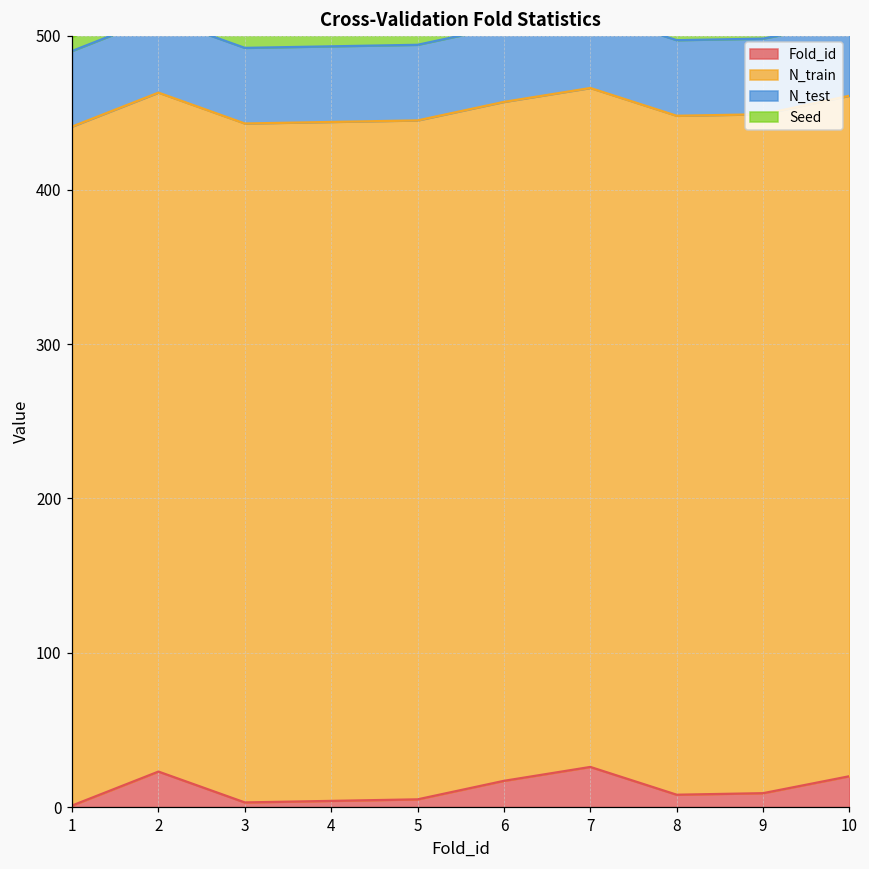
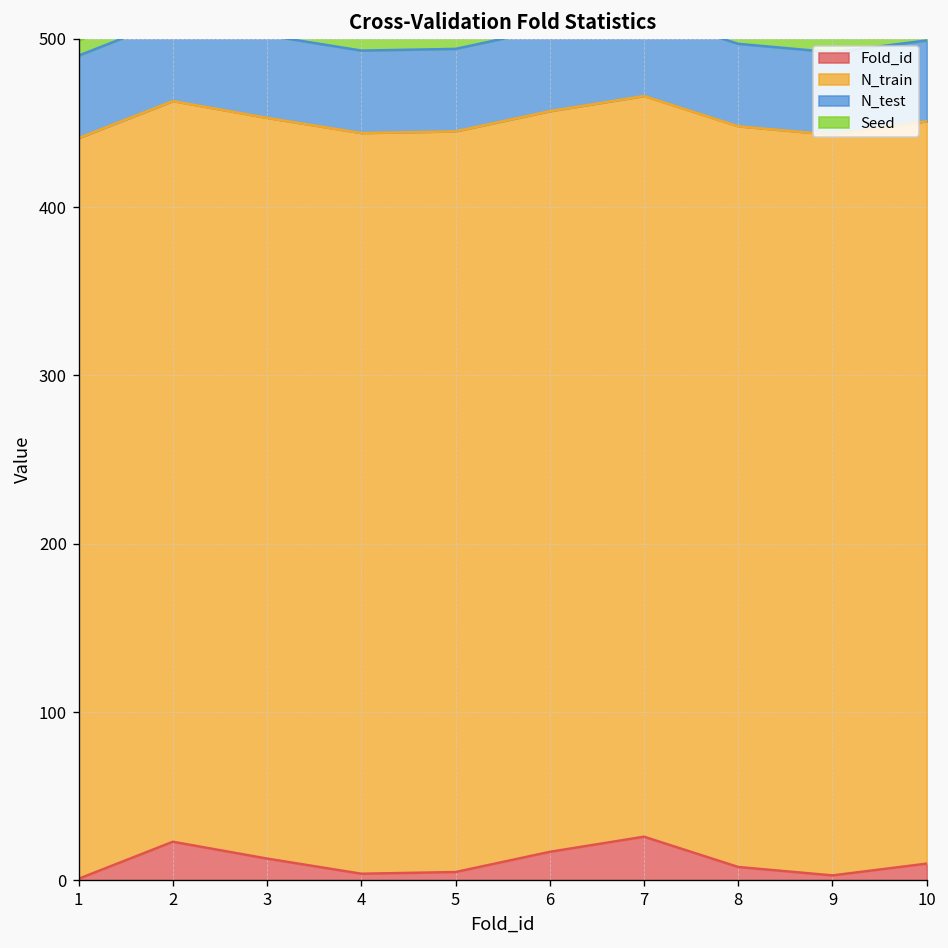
Fold_id, 3: 3 -> 13
Fold_id, 9: 9 -> 3
Fold_id, 10: 20 -> 10
